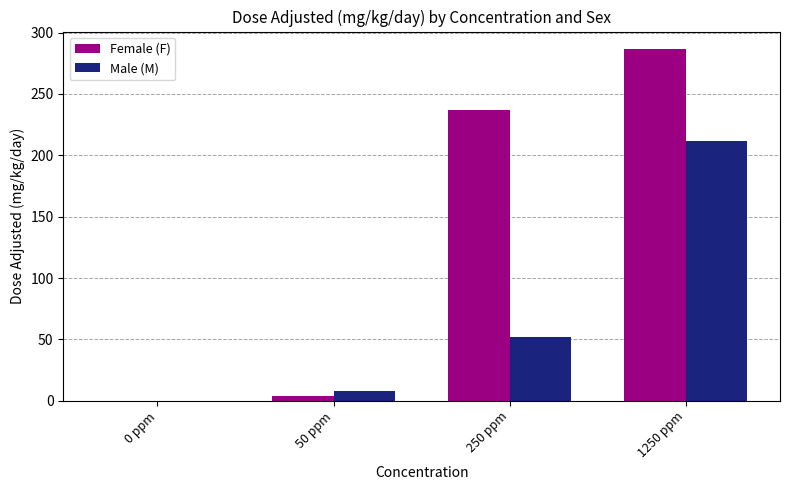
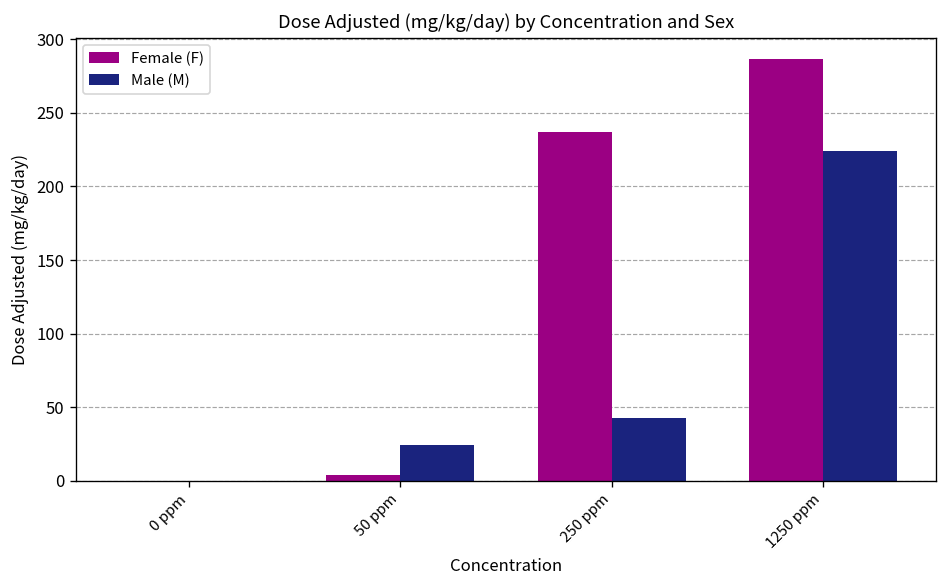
Male (M), 50 ppm: 8 -> 24
Male (M), 250 ppm: 52 -> 42
Male (M), 1250 ppm: 211 -> 224
